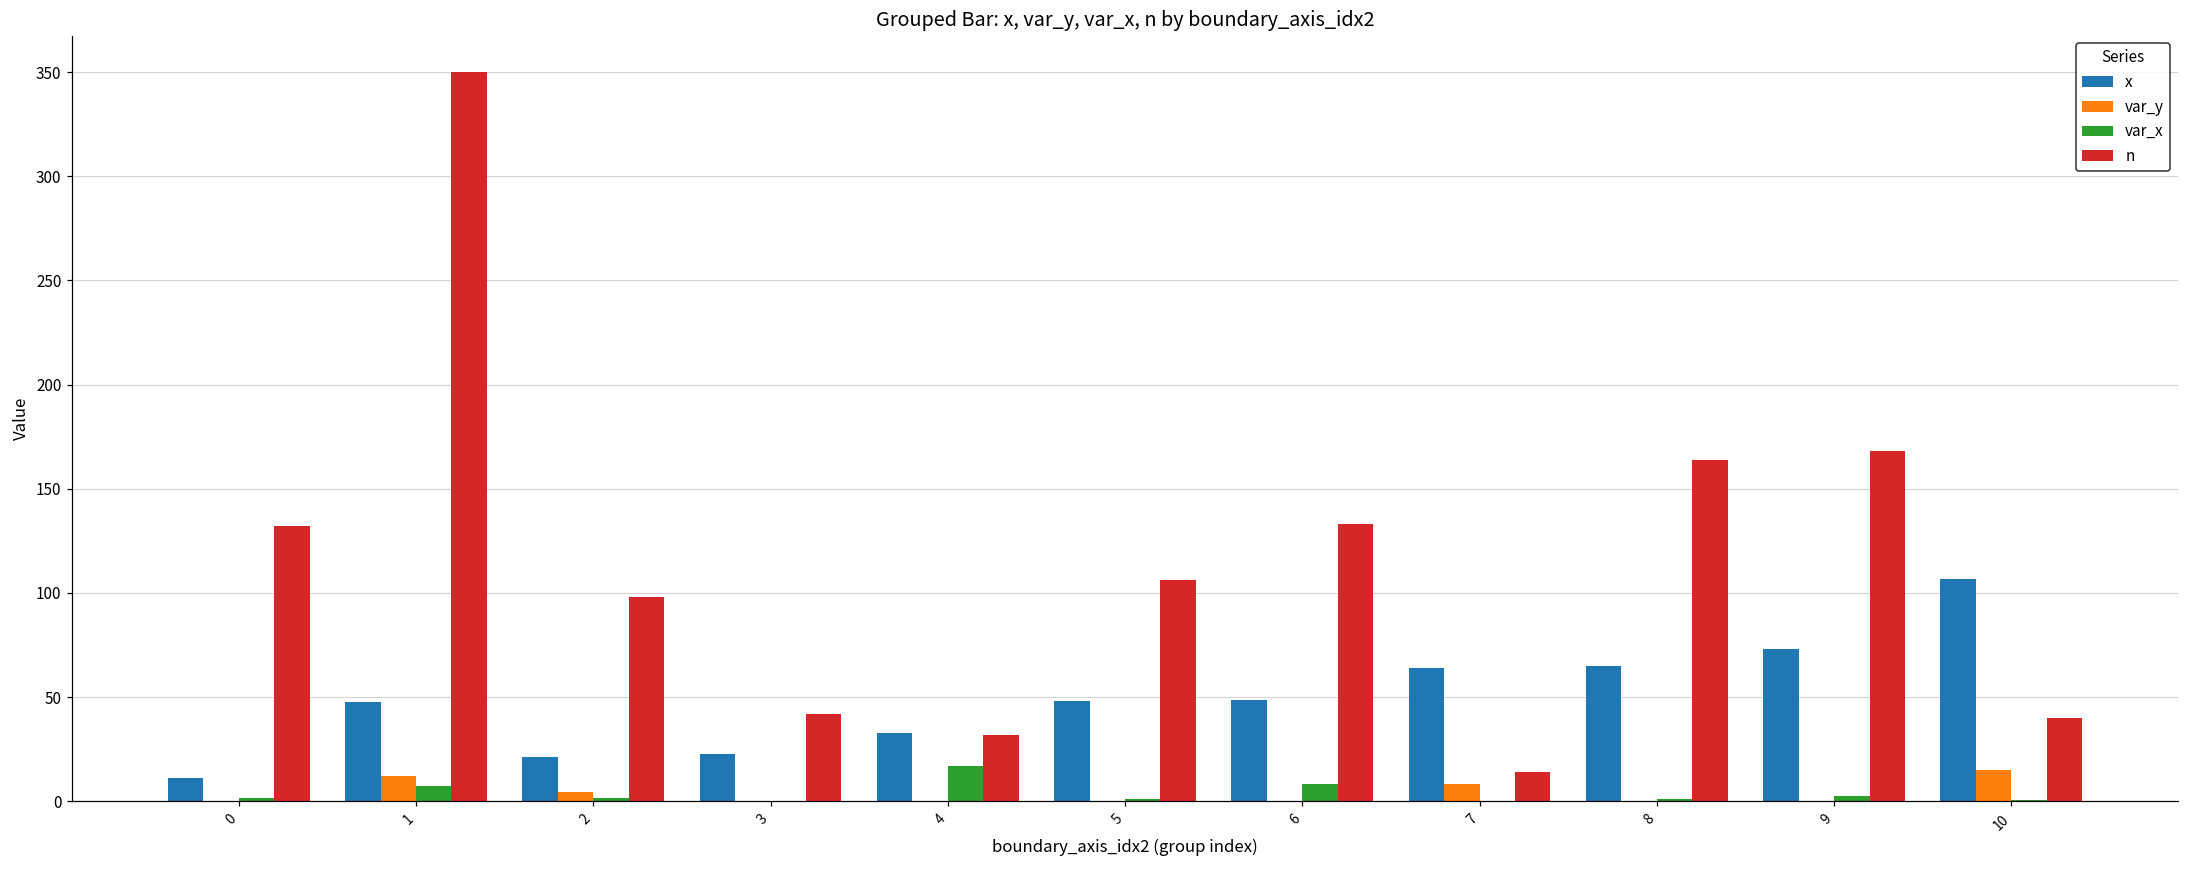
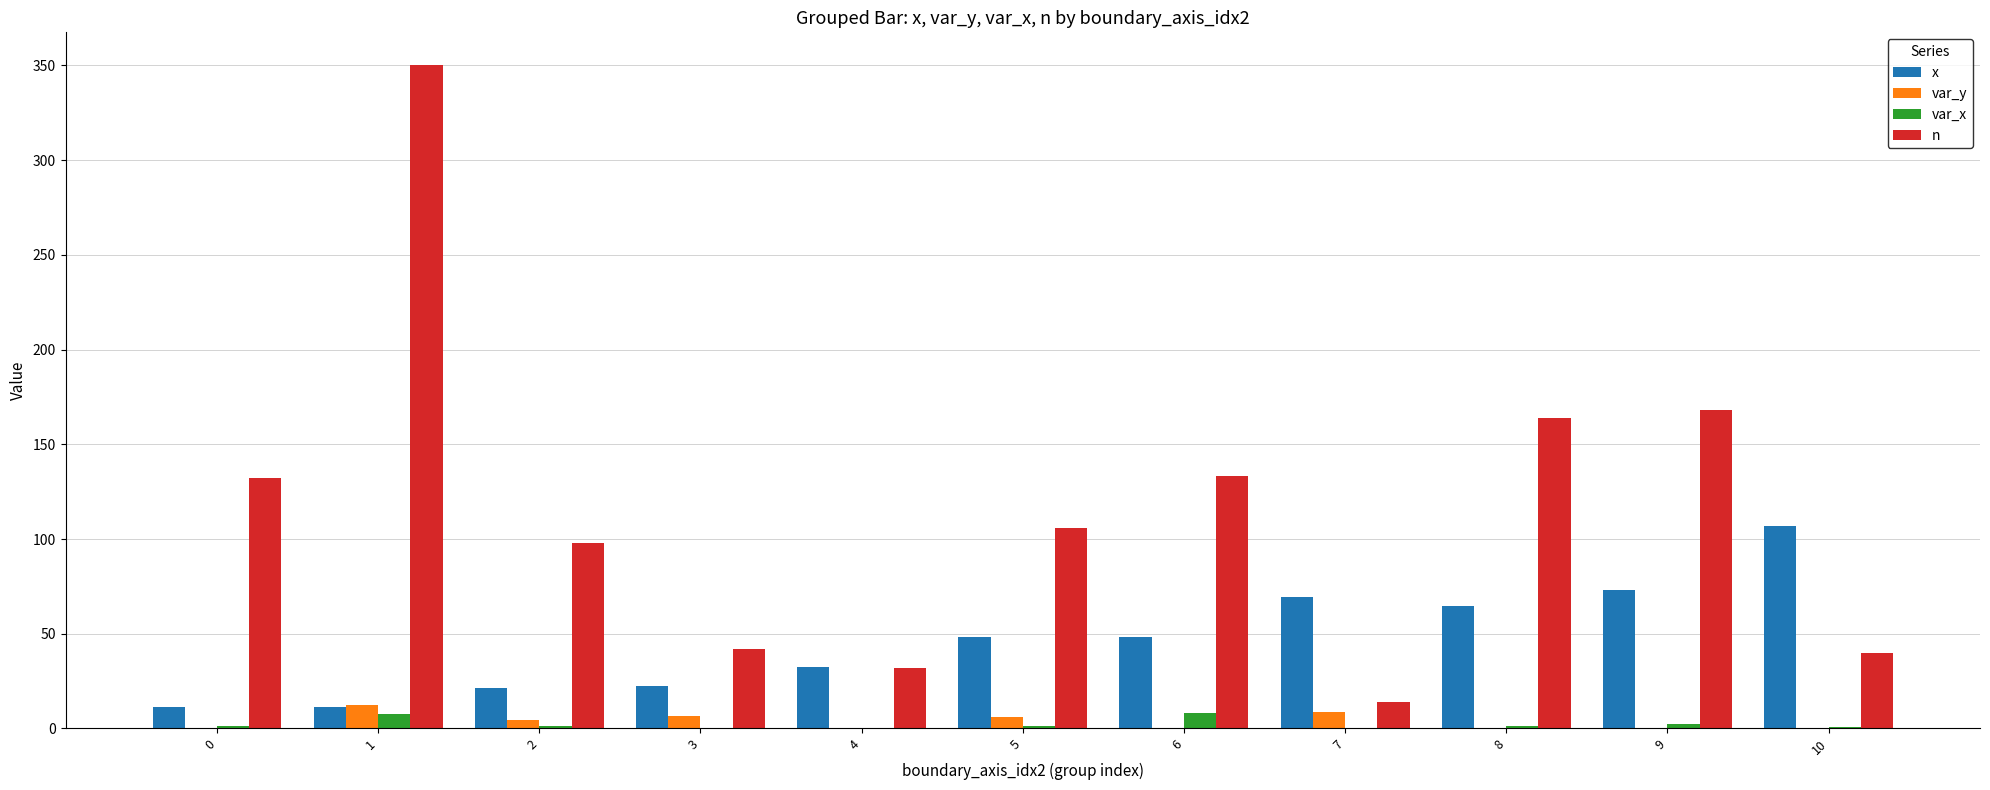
x, 1: 47 -> 11
var_y, 3: 0 -> 7
var_x, 4: 17 -> 0
var_y, 5: 0 -> 6
x, 7: 64 -> 69
var_y, 10: 15 -> 0
